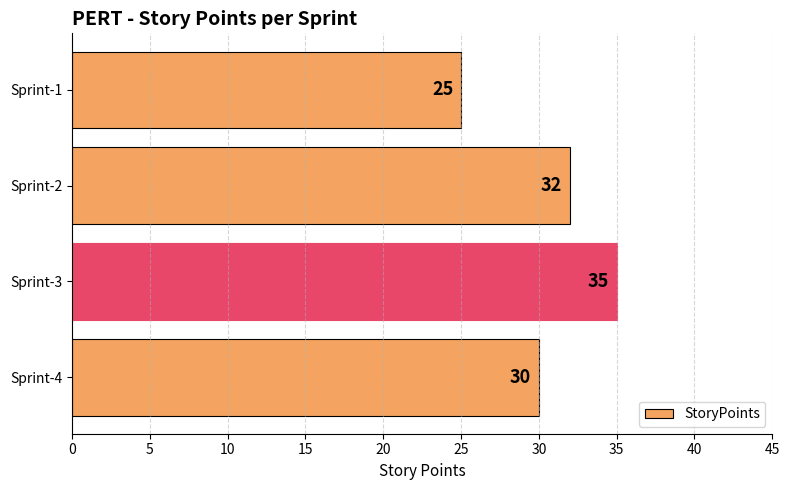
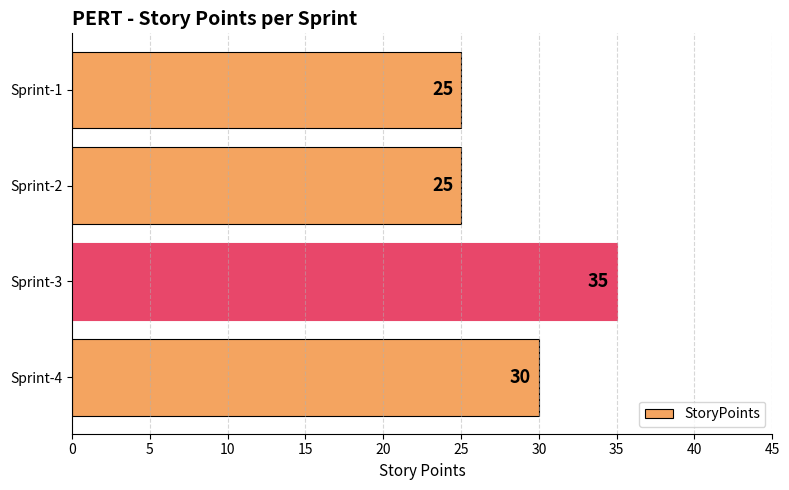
Sprint-2: 32 -> 25
